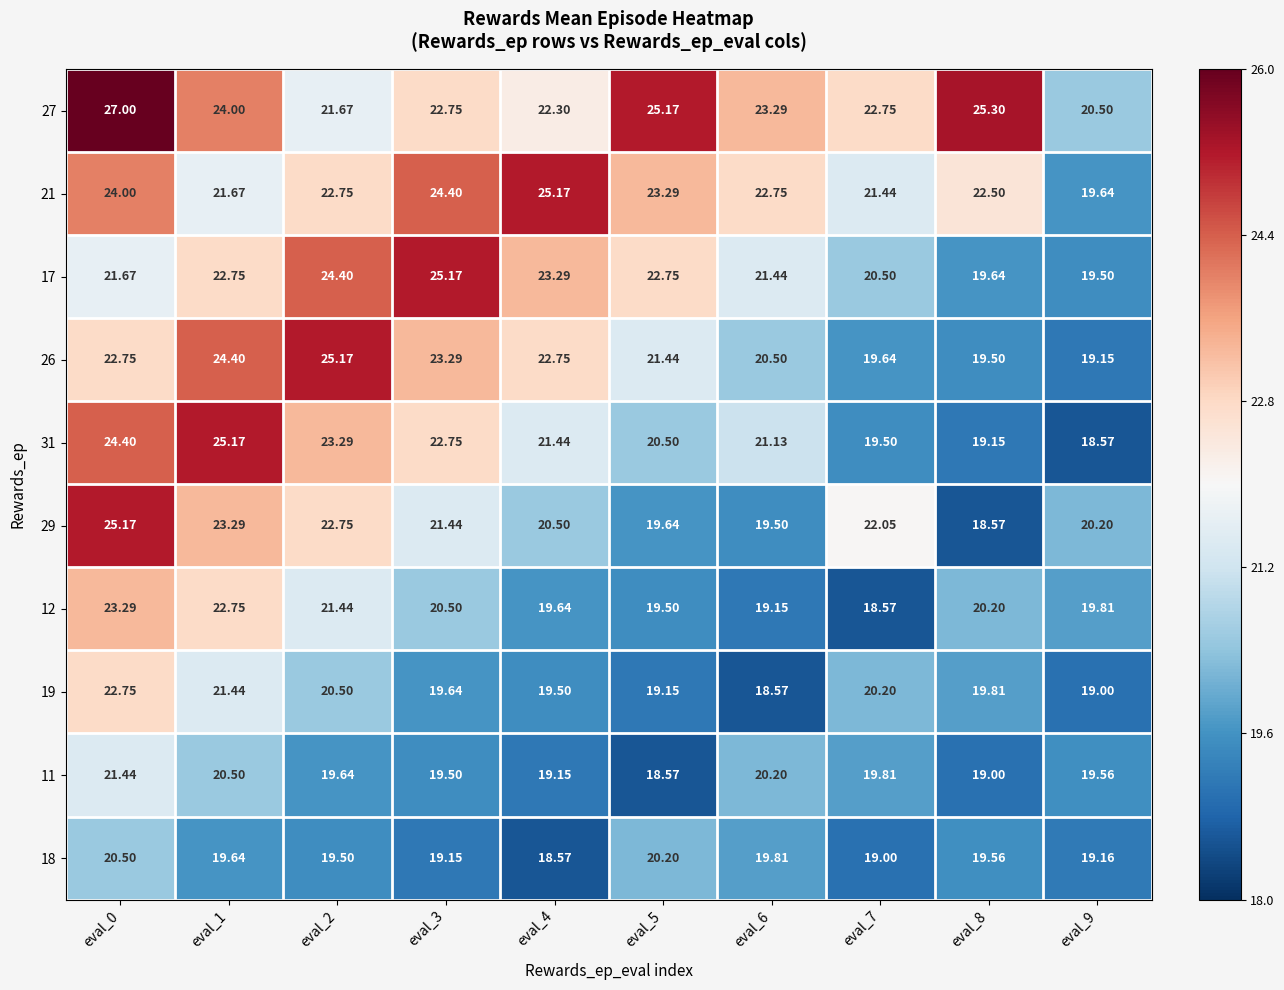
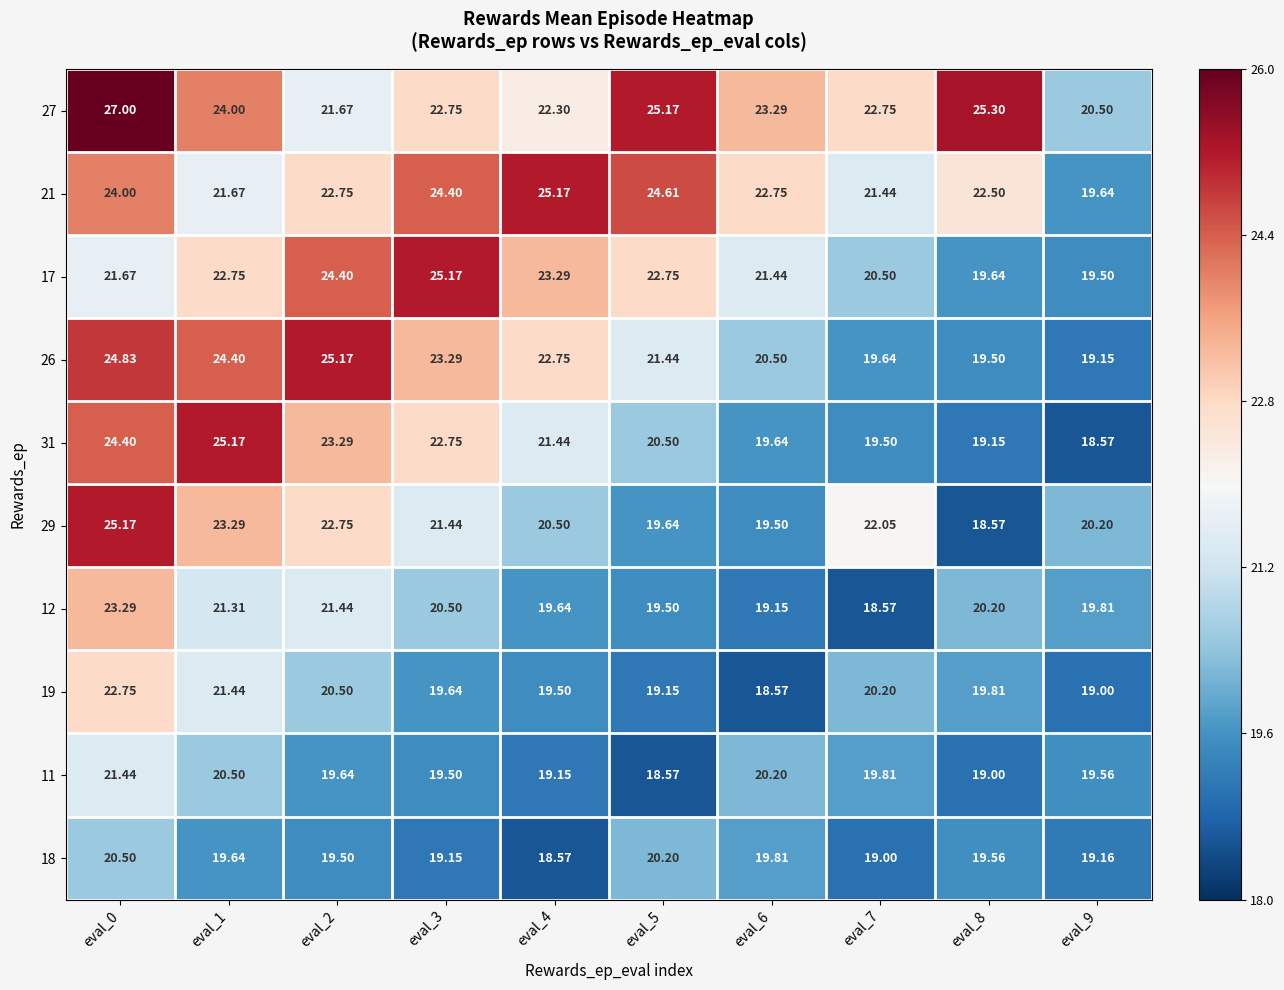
21, eval_5: 23.29 -> 24.61
26, eval_0: 22.75 -> 24.83
31, eval_6: 21.13 -> 19.64
12, eval_1: 22.75 -> 21.31
